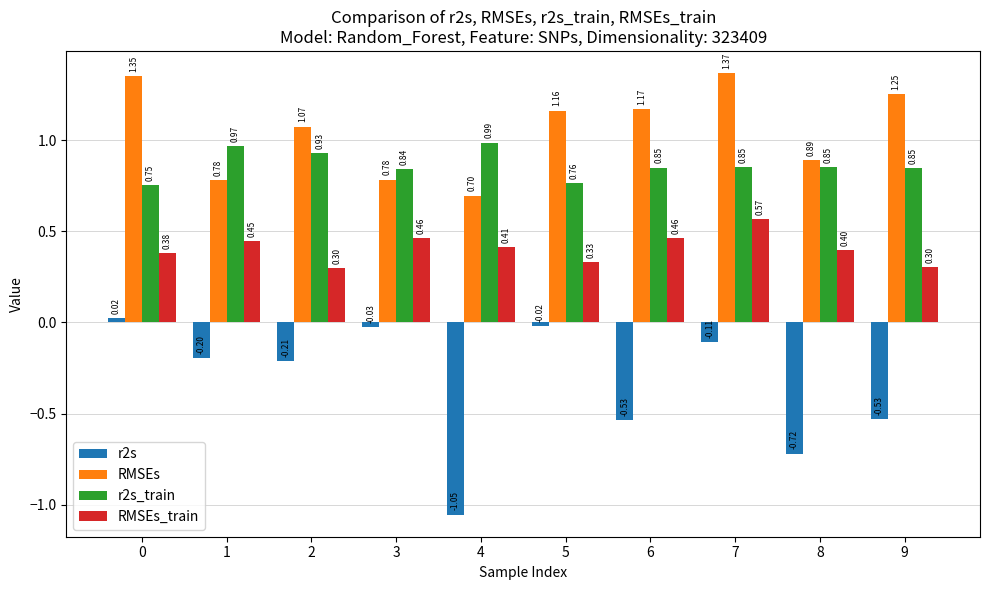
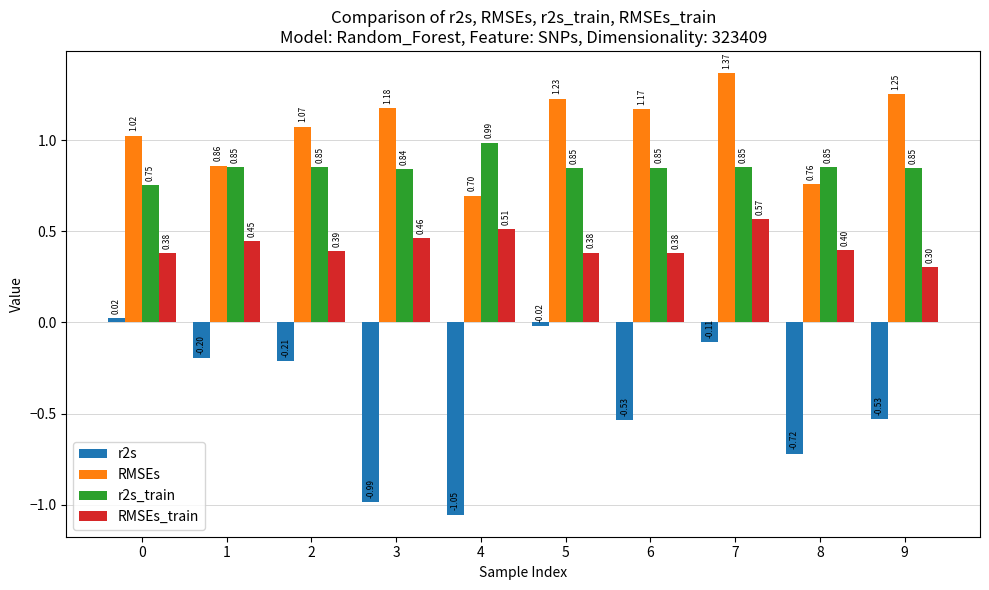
RMSEs, 0: 1.35 -> 1.02
RMSEs, 1: 0.78 -> 0.86
r2s_train, 1: 0.97 -> 0.85
r2s_train, 2: 0.93 -> 0.85
RMSEs_train, 2: 0.30 -> 0.39
r2s, 3: -0.03 -> -0.99
RMSEs, 3: 0.78 -> 1.18
RMSEs_train, 4: 0.41 -> 0.51
RMSEs, 5: 1.16 -> 1.23
r2s_train, 5: 0.76 -> 0.85
RMSEs_train, 5: 0.33 -> 0.38
RMSEs_train, 6: 0.46 -> 0.38
RMSEs, 8: 0.89 -> 0.76
